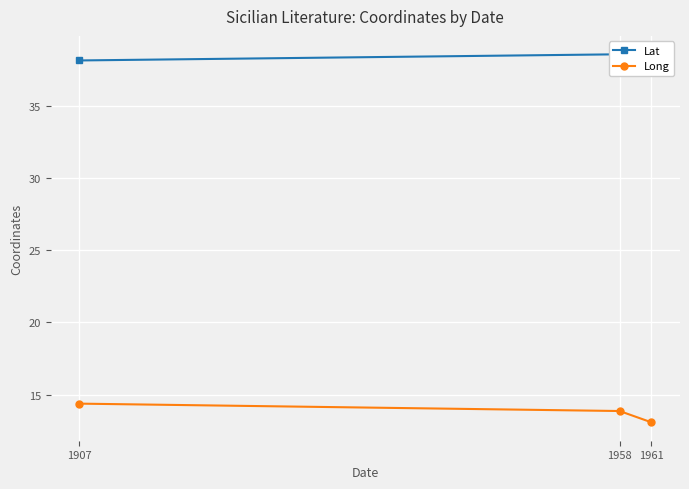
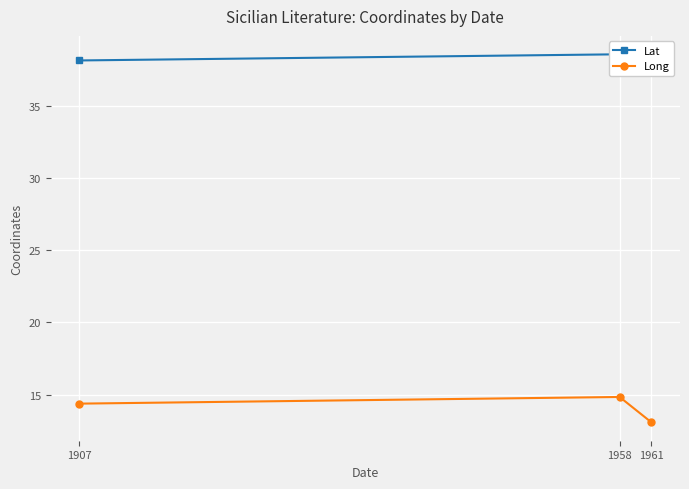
Long, 1958: 13.9 -> 14.8
